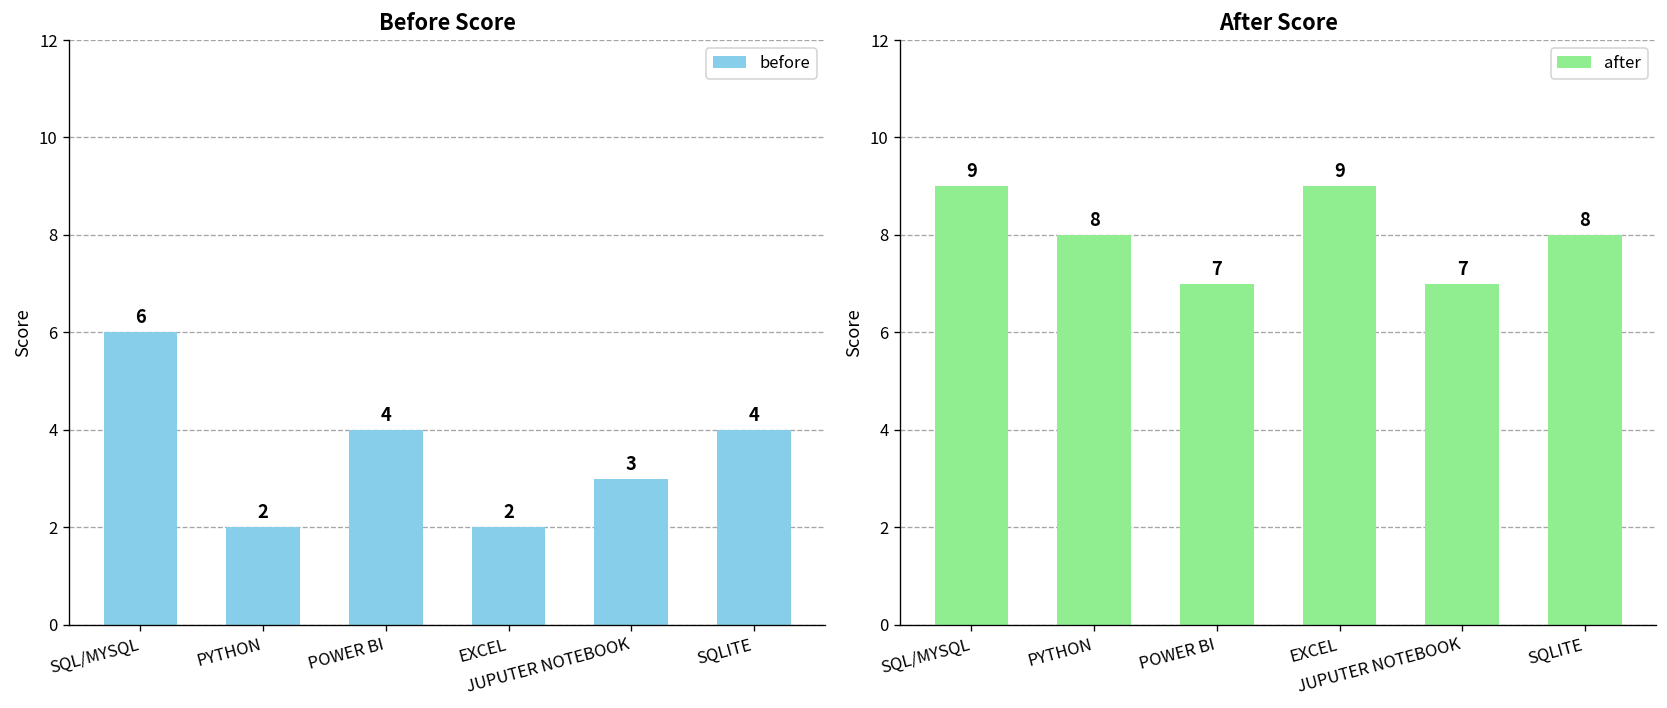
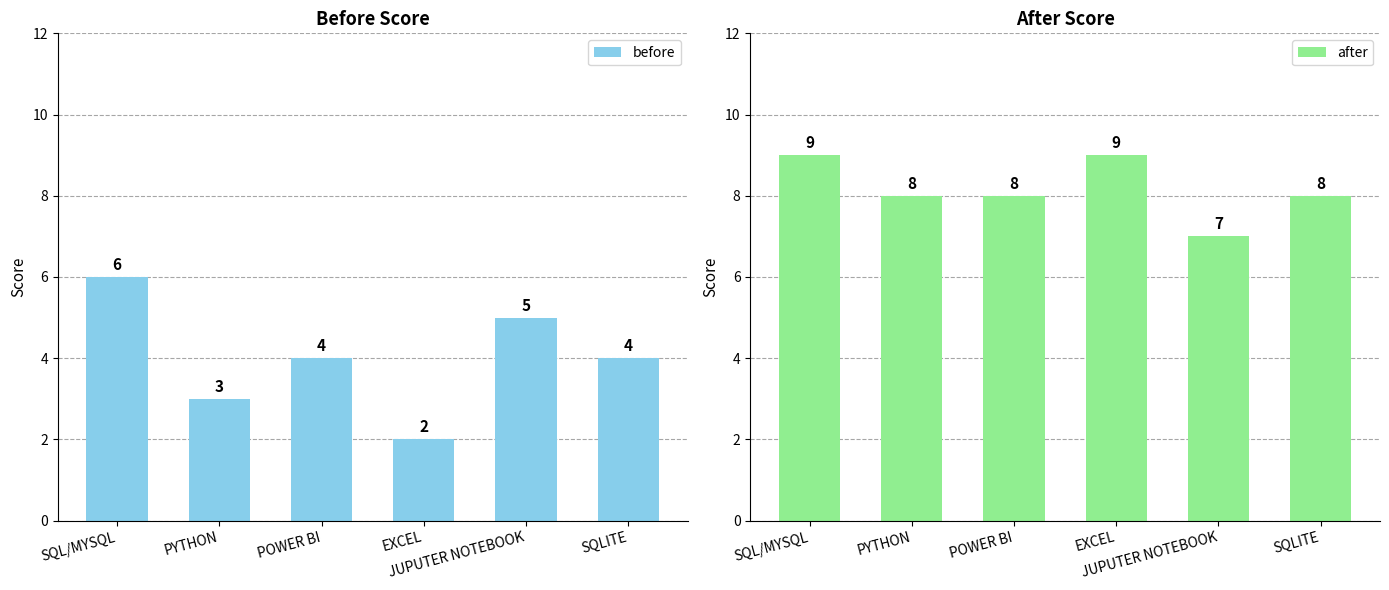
Before Score, PYTHON: 2 -> 3
Before Score, JUPUTER NOTEBOOK: 3 -> 5
After Score, POWER BI: 7 -> 8
